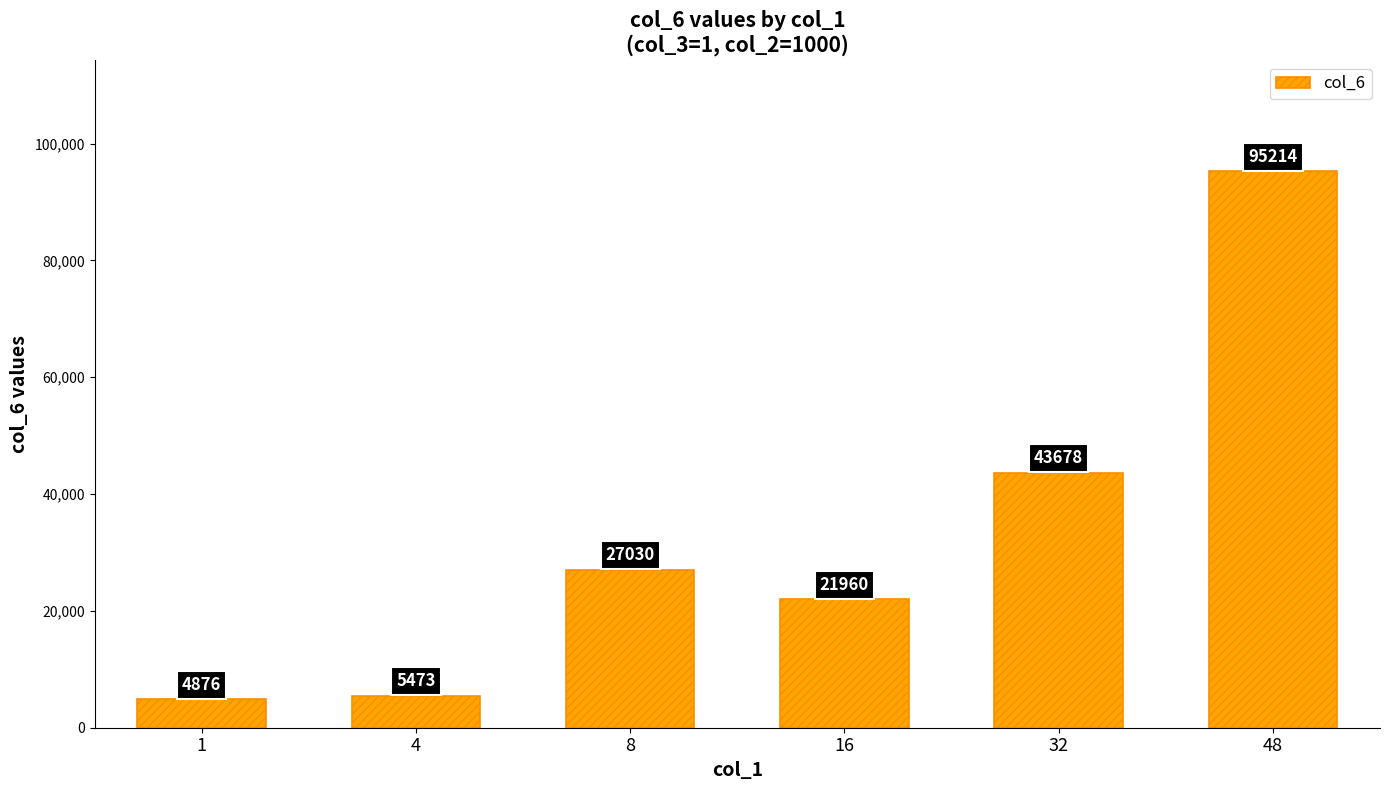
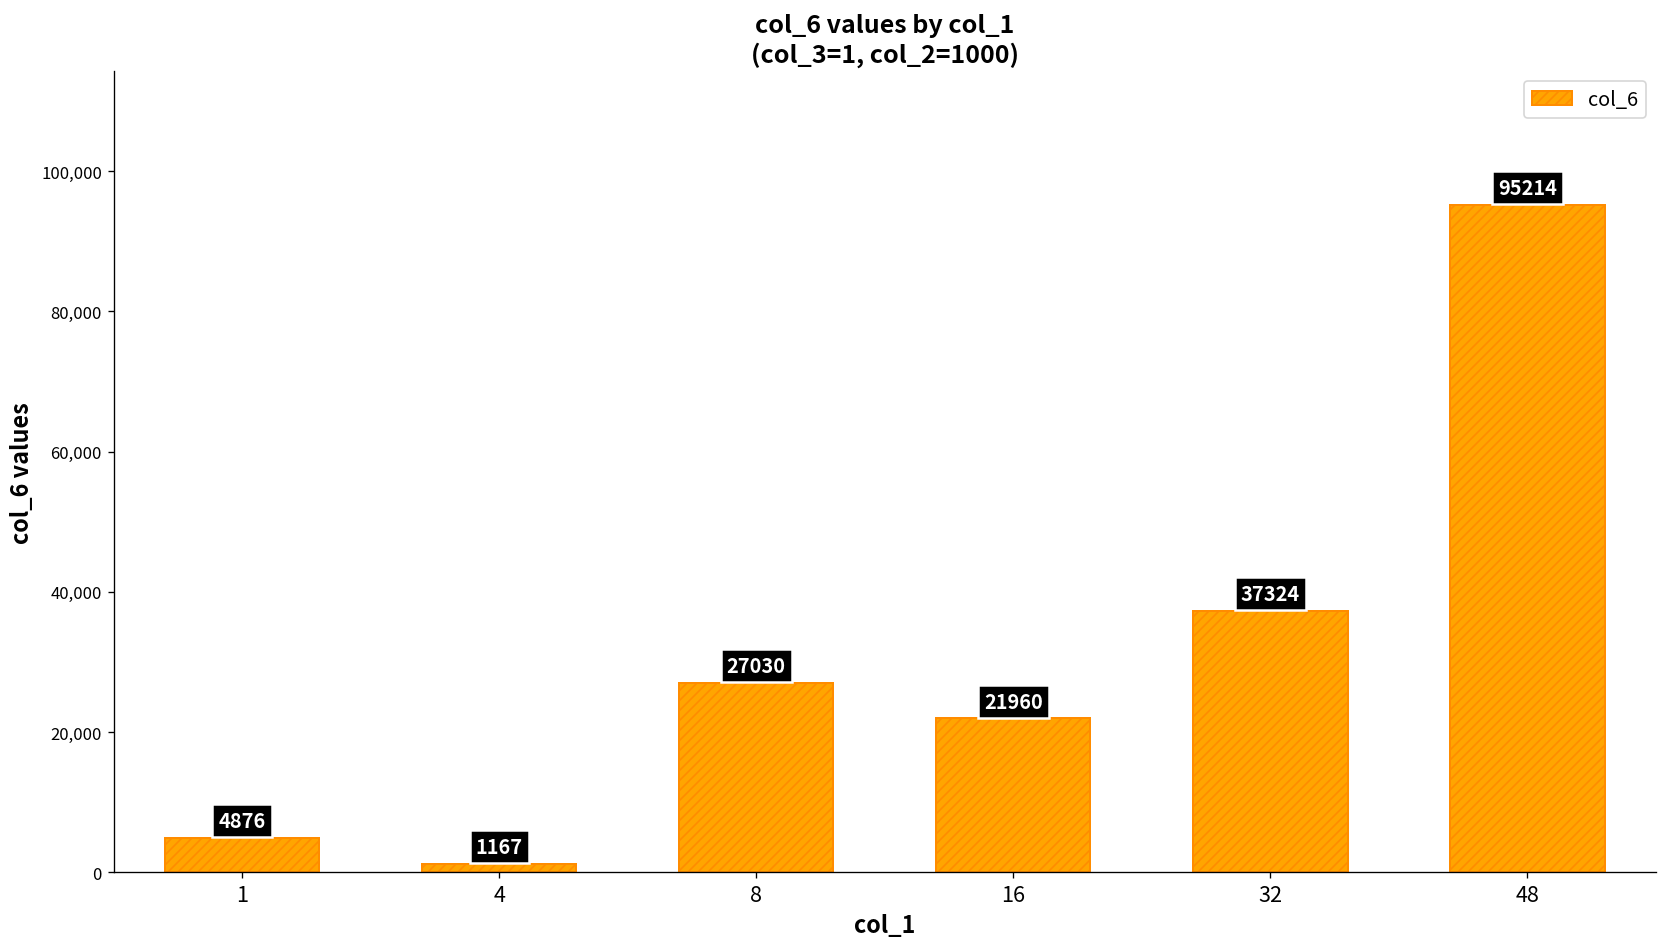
4: 5473 -> 1167
32: 43678 -> 37324
